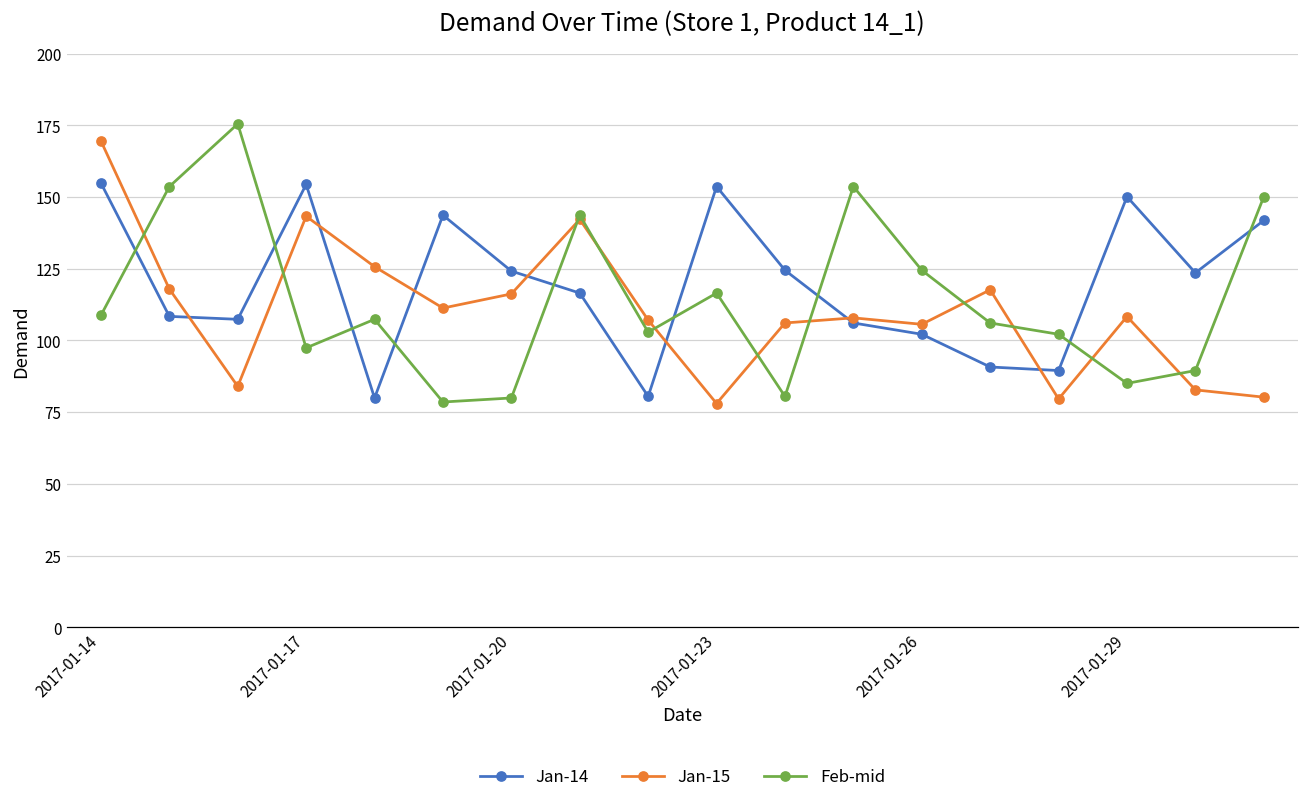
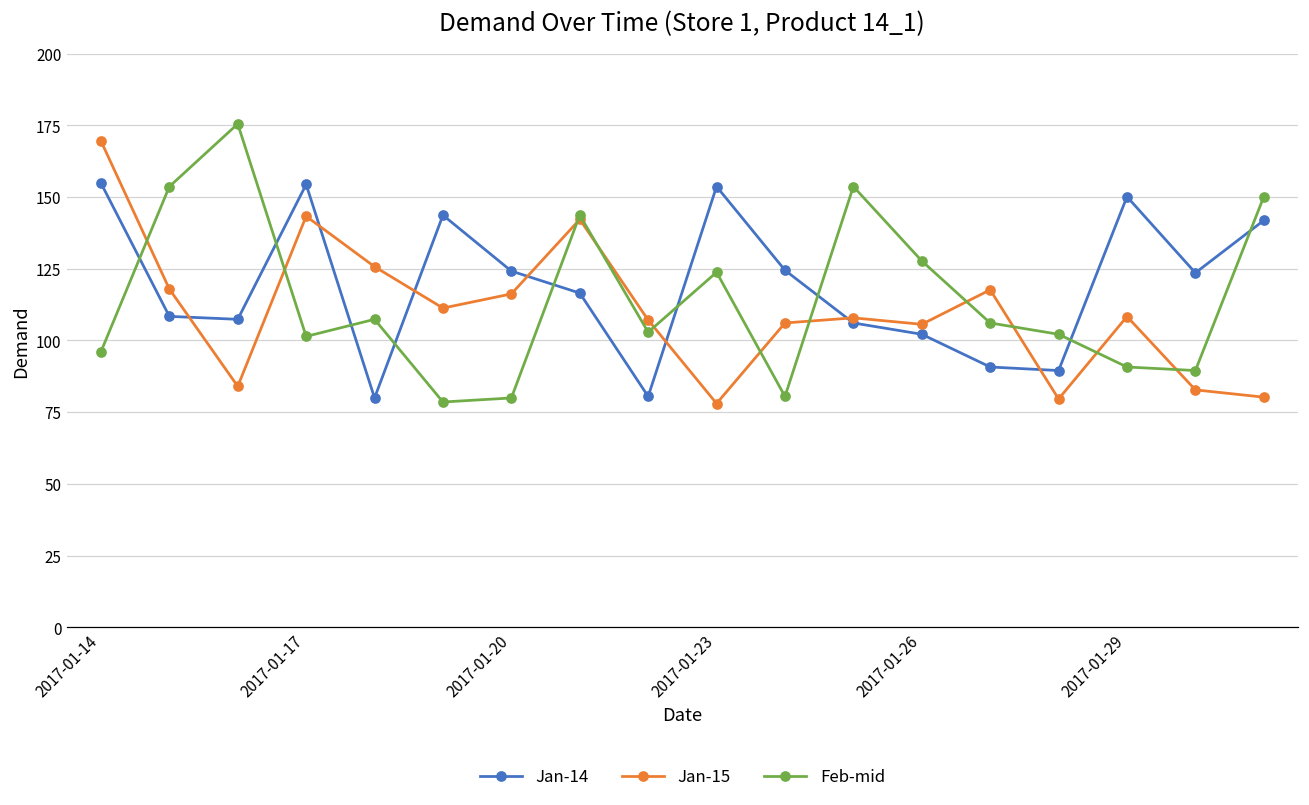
Feb-mid, 2017-01-14: 109 -> 96
Feb-mid, 2017-01-17: 97 -> 101
Feb-mid, 2017-01-23: 117 -> 124
Feb-mid, 2017-01-26: 124 -> 128
Feb-mid, 2017-01-29: 85 -> 91
